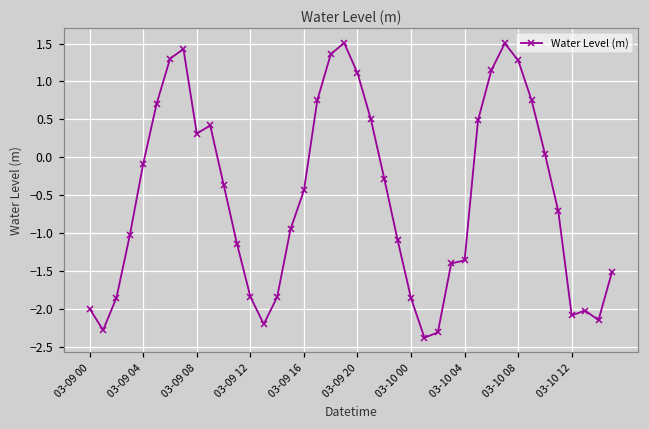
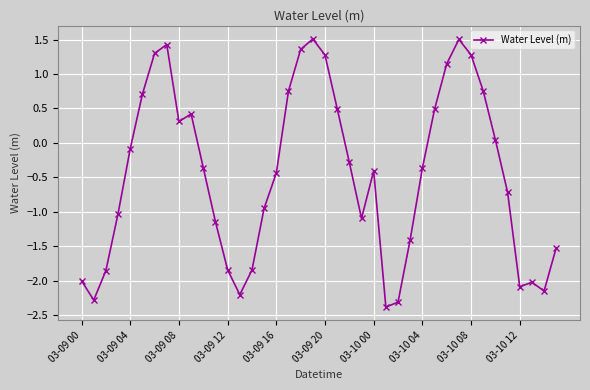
03-09 20: 1.1 -> 1.3
03-10 00: -1.9 -> -0.4
03-10 04: -1.4 -> -0.4
